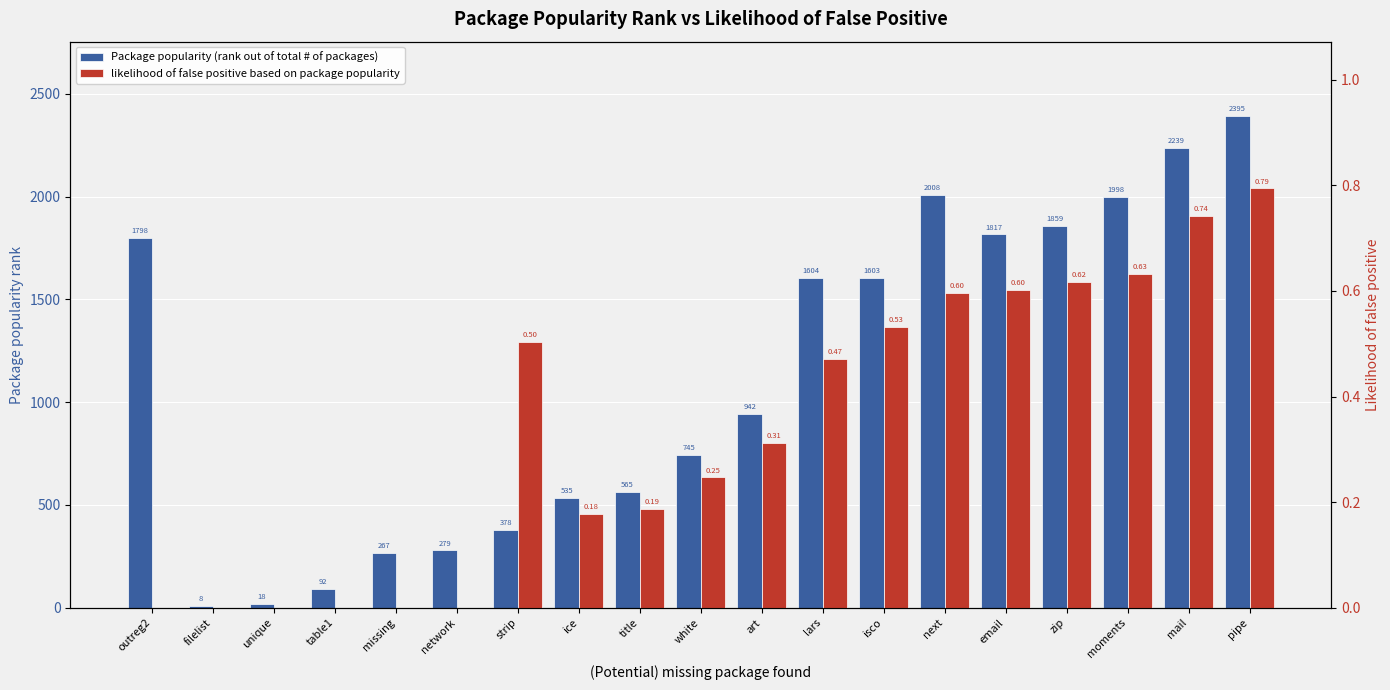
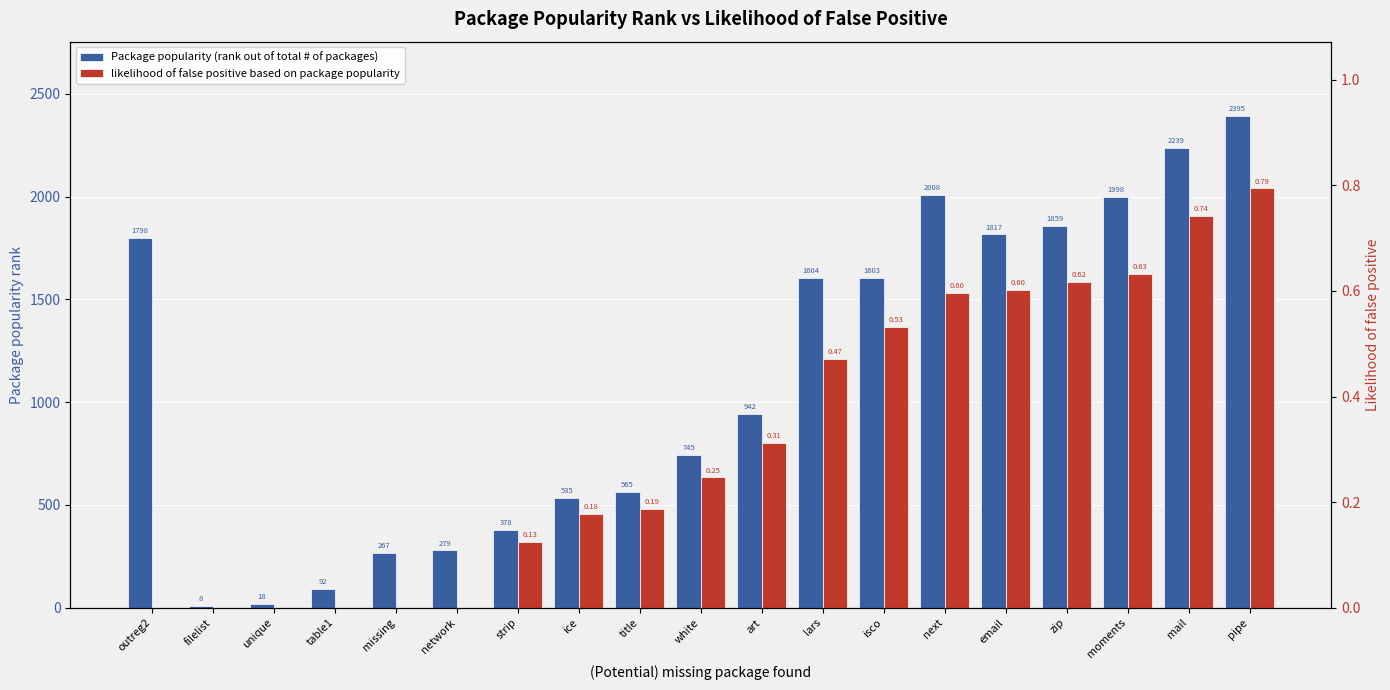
likelihood of false positive based on package popularity, strip: 0.50 -> 0.13
